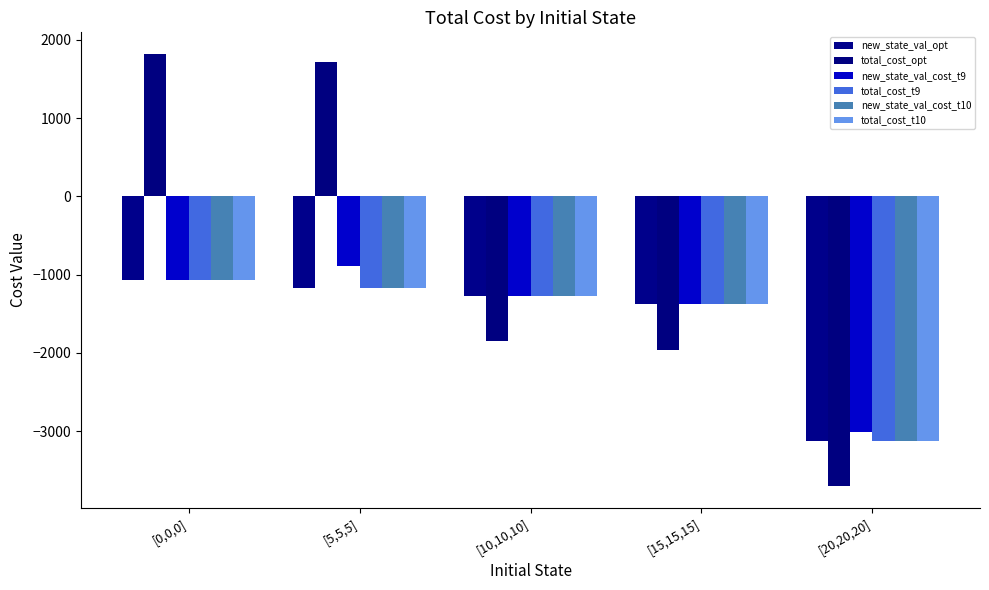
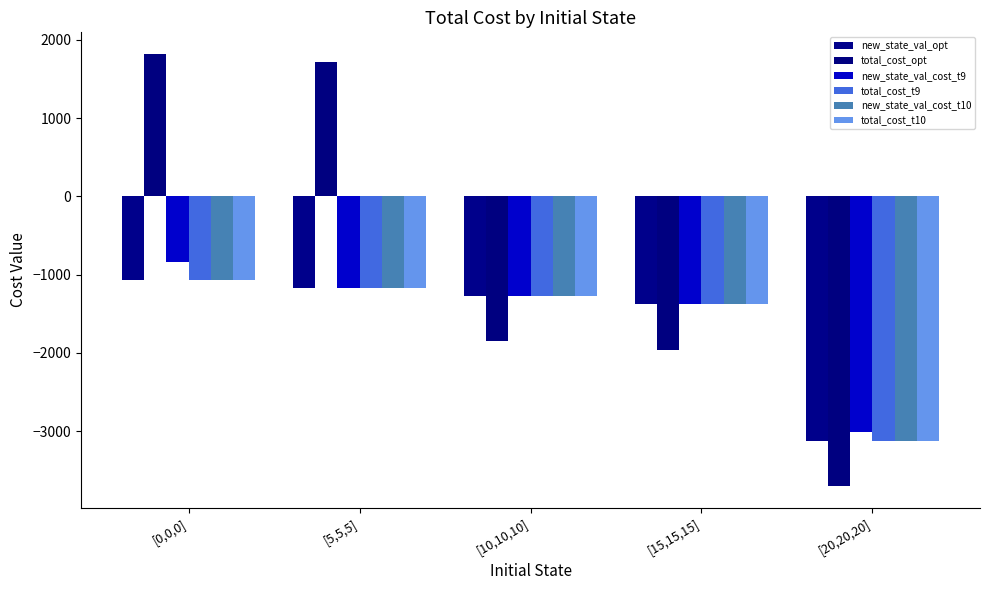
new_state_val_cost_t9, [0,0,0]: -1100 -> -800
new_state_val_cost_t9, [5,5,5]: -900 -> -1200
